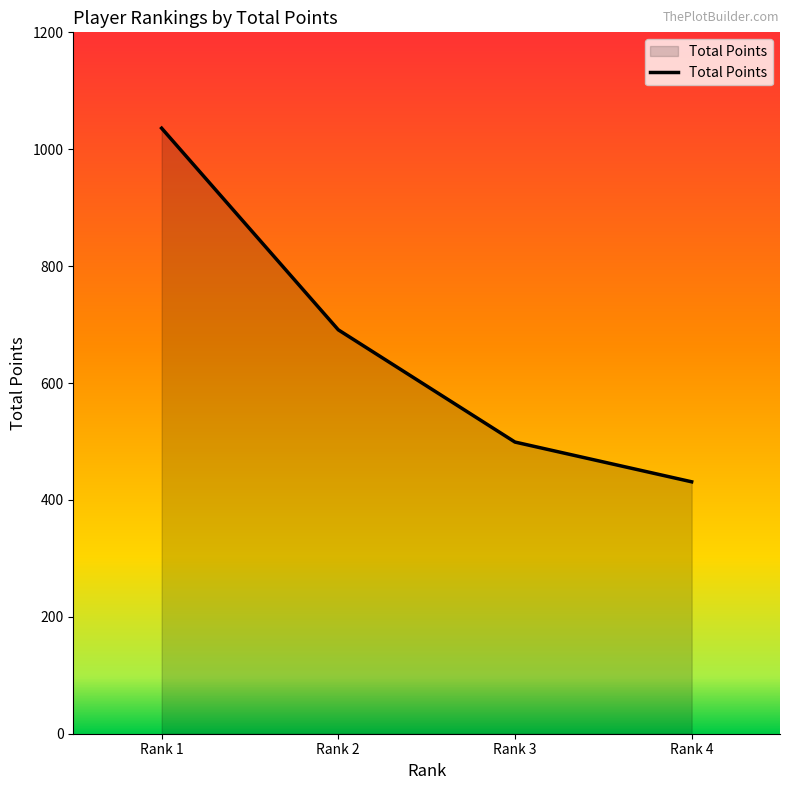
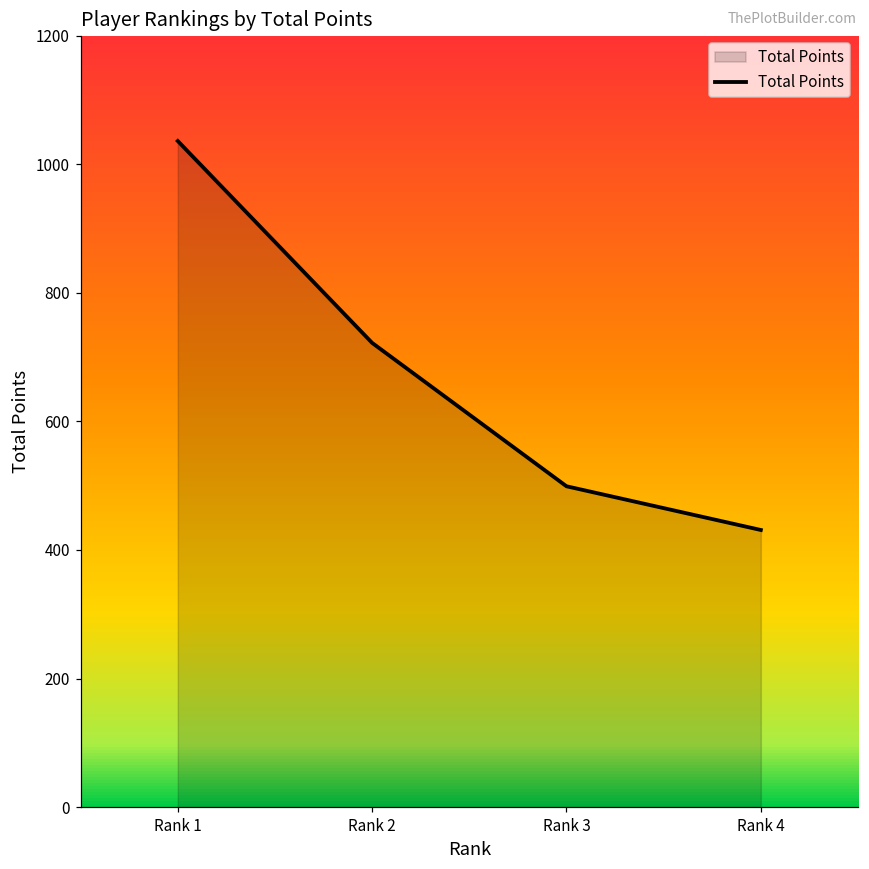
Rank 2: 690 -> 720
